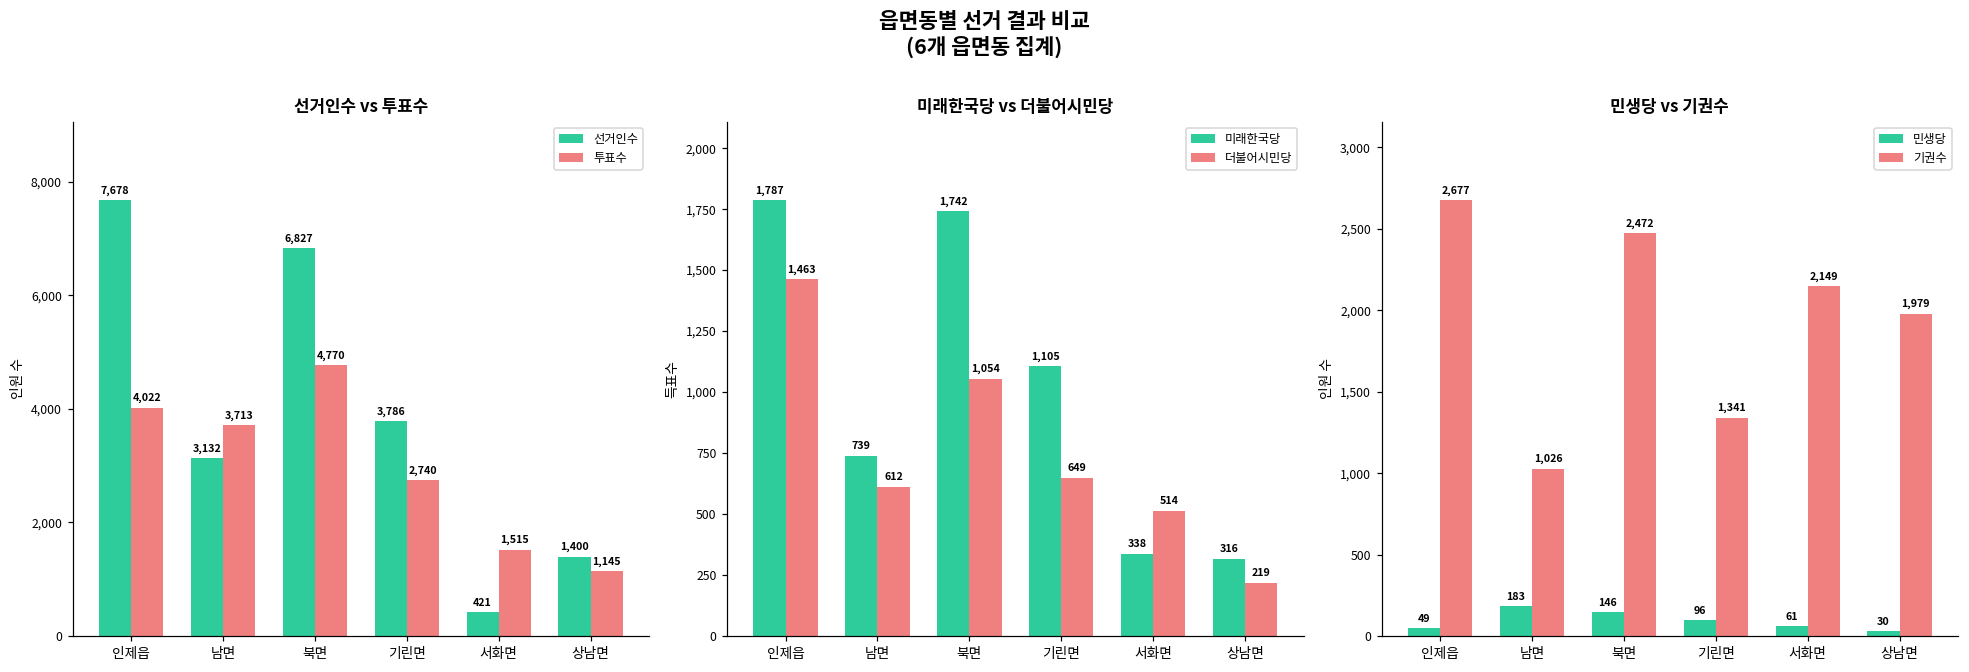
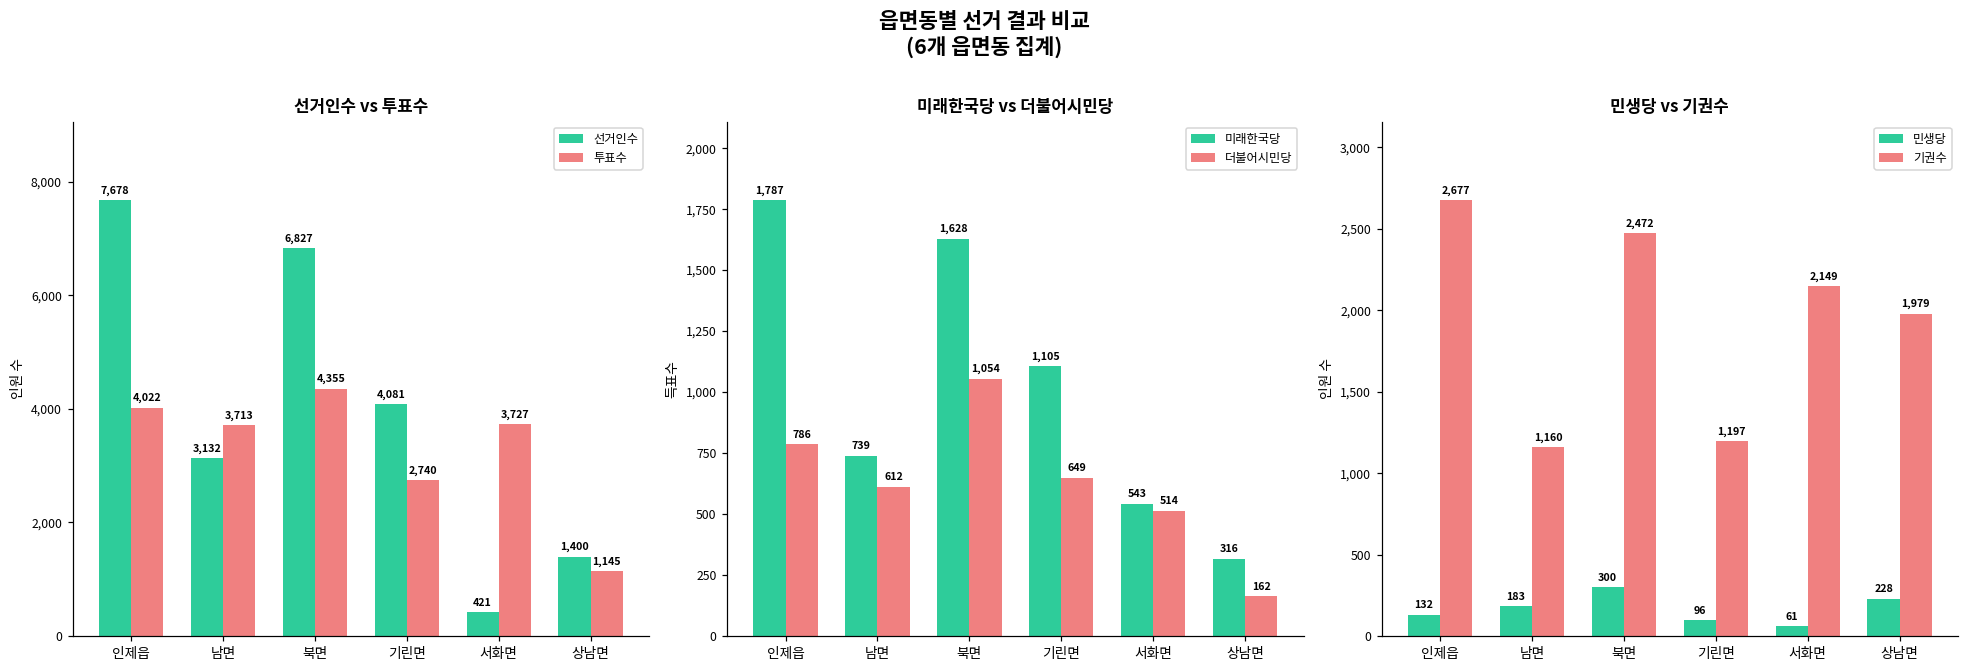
선거인수 vs 투표수, 투표수, 북면: 4,770 -> 4,355
선거인수 vs 투표수, 선거인수, 기린면: 3,786 -> 4,081
선거인수 vs 투표수, 투표수, 서화면: 1,515 -> 3,727
미래한국당 vs 더불어시민당, 더불어시민당, 인제읍: 1,463 -> 786
미래한국당 vs 더불어시민당, 미래한국당, 북면: 1,742 -> 1,628
미래한국당 vs 더불어시민당, 미래한국당, 서화면: 338 -> 543
미래한국당 vs 더불어시민당, 더불어시민당, 상남면: 219 -> 162
민생당 vs 기권수, 민생당, 인제읍: 49 -> 132
민생당 vs 기권수, 기권수, 남면: 1,026 -> 1,160
민생당 vs 기권수, 민생당, 북면: 146 -> 300
민생당 vs 기권수, 기권수, 기린면: 1,341 -> 1,197
민생당 vs 기권수, 민생당, 상남면: 30 -> 228
